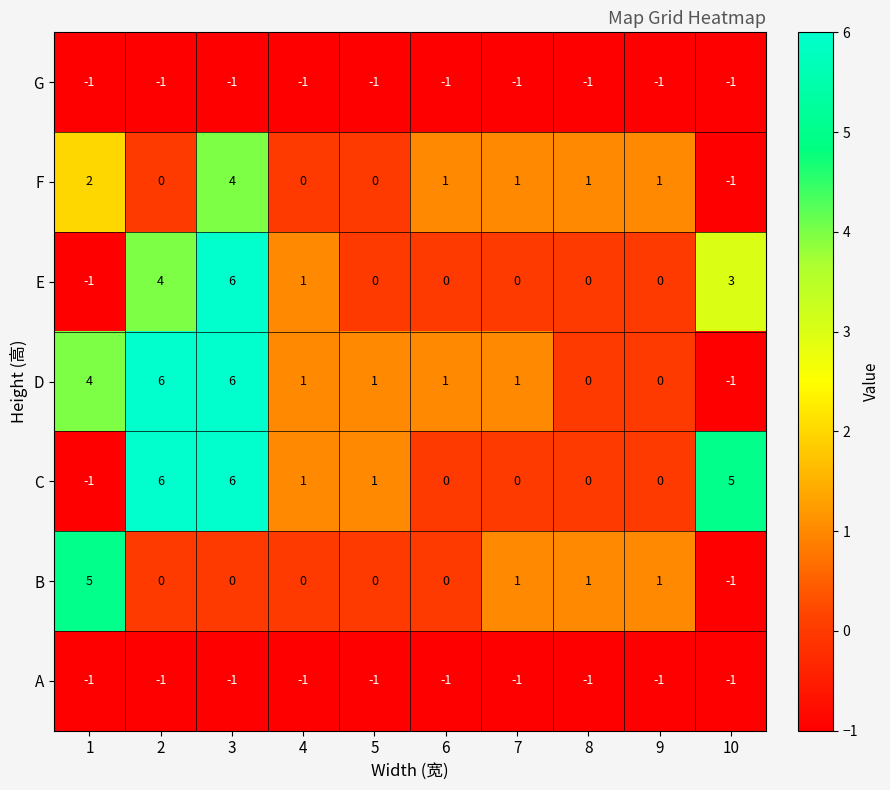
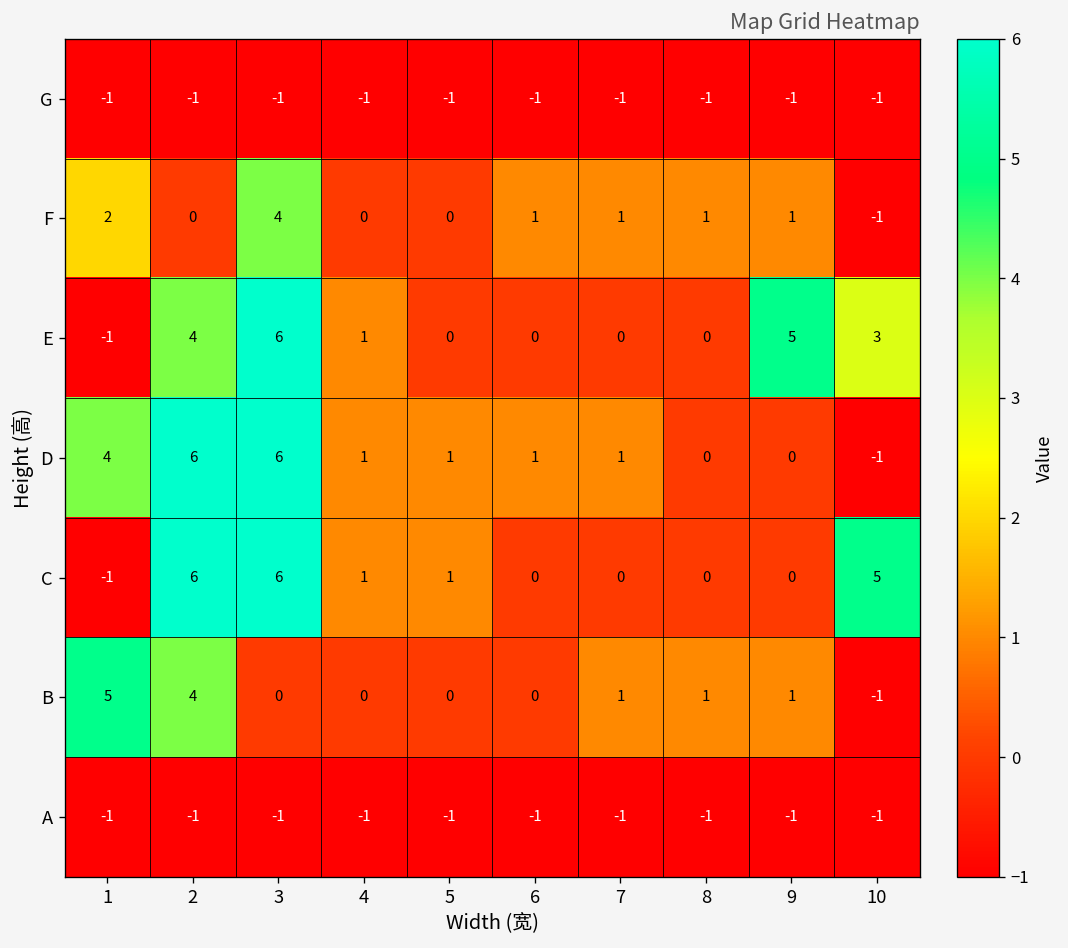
E, 9: 0 -> 5
B, 2: 0 -> 4
